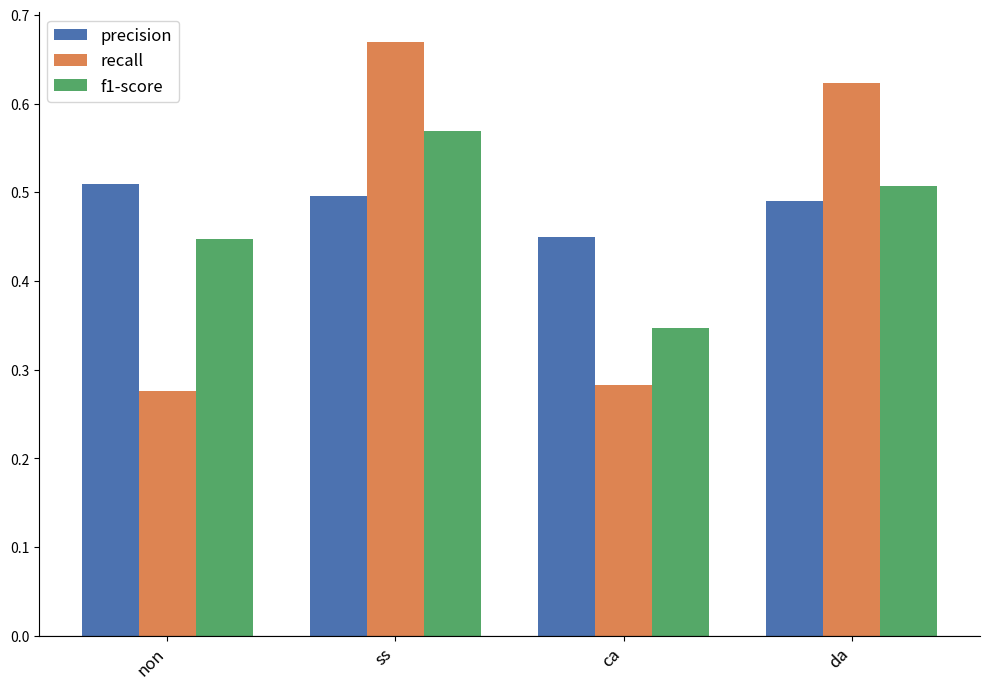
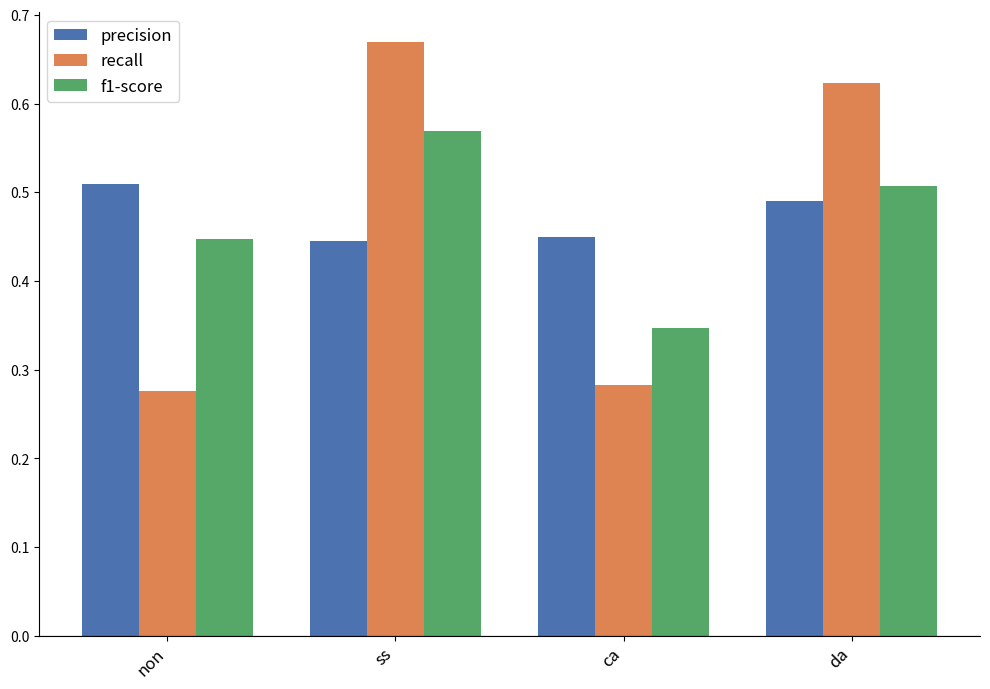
precision, ss: 0.50 -> 0.45
